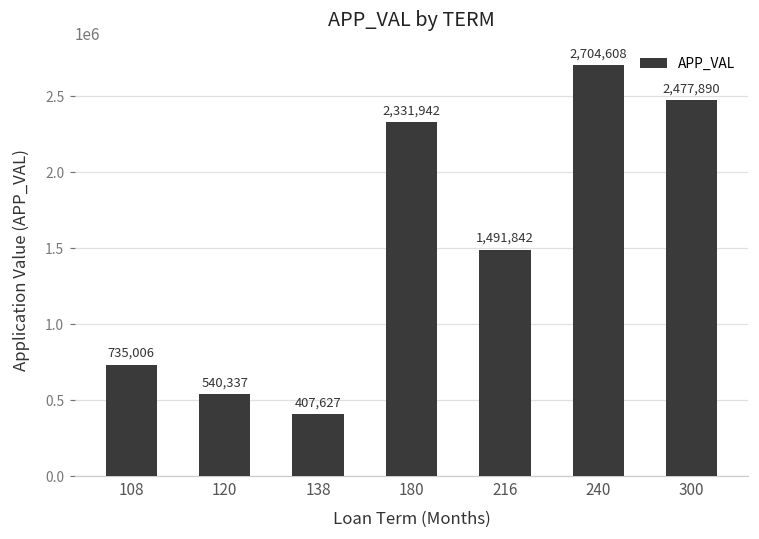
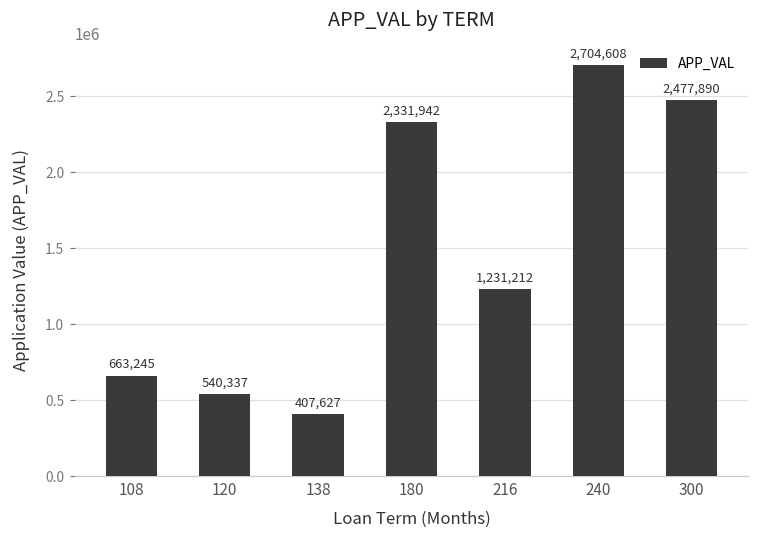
108: 735,006 -> 663,245
216: 1,491,842 -> 1,231,212
